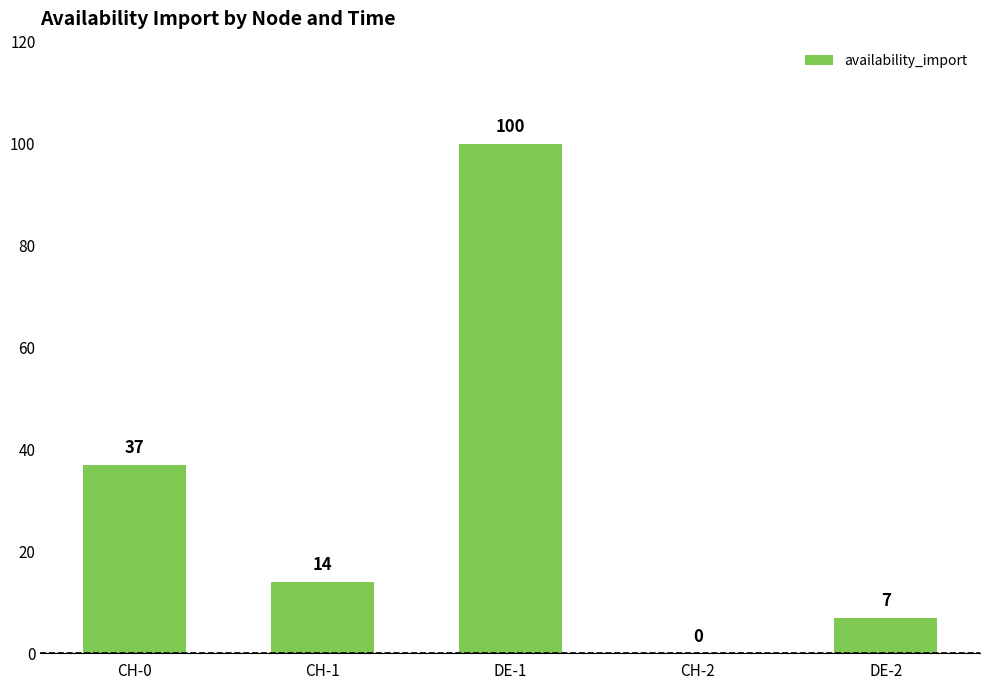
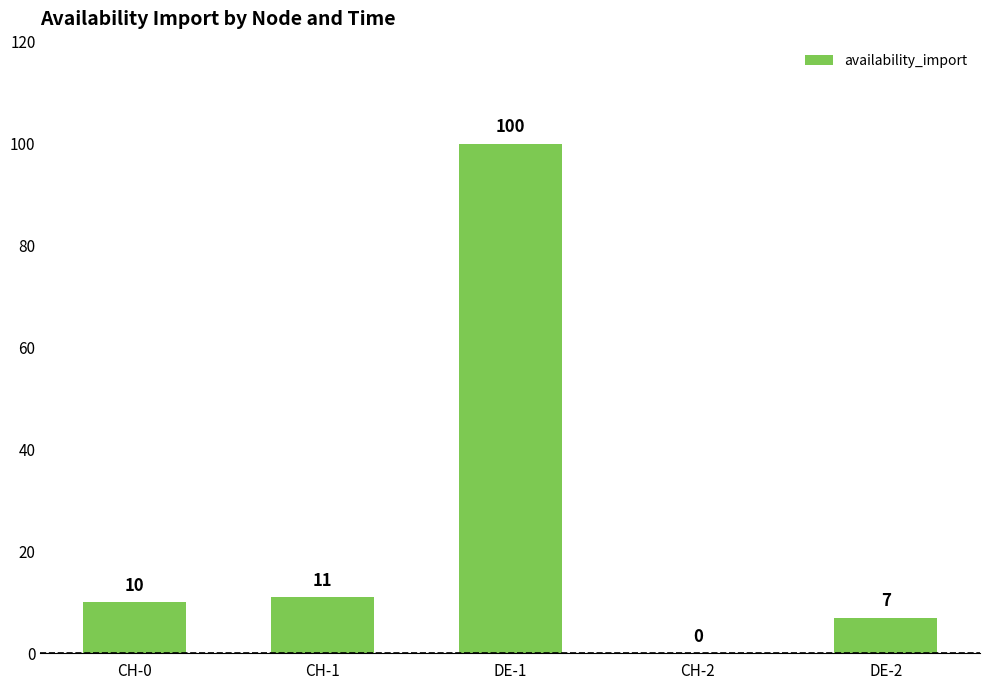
CH-0: 37 -> 10
CH-1: 14 -> 11
